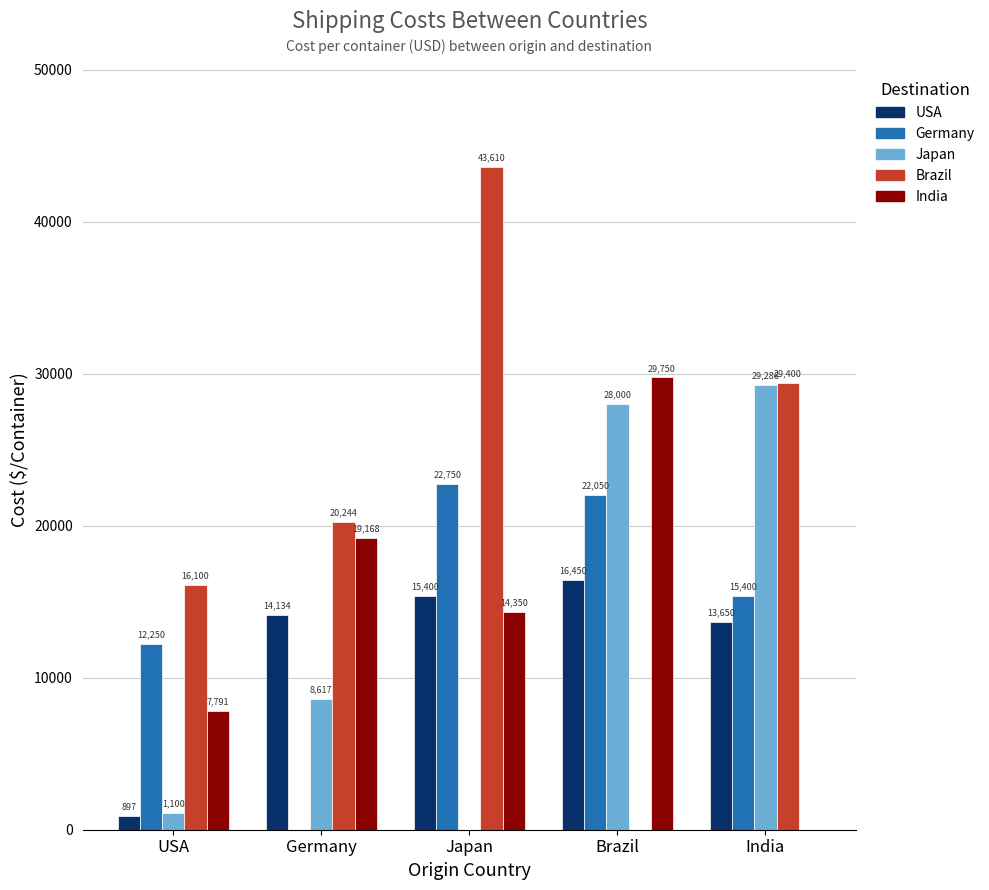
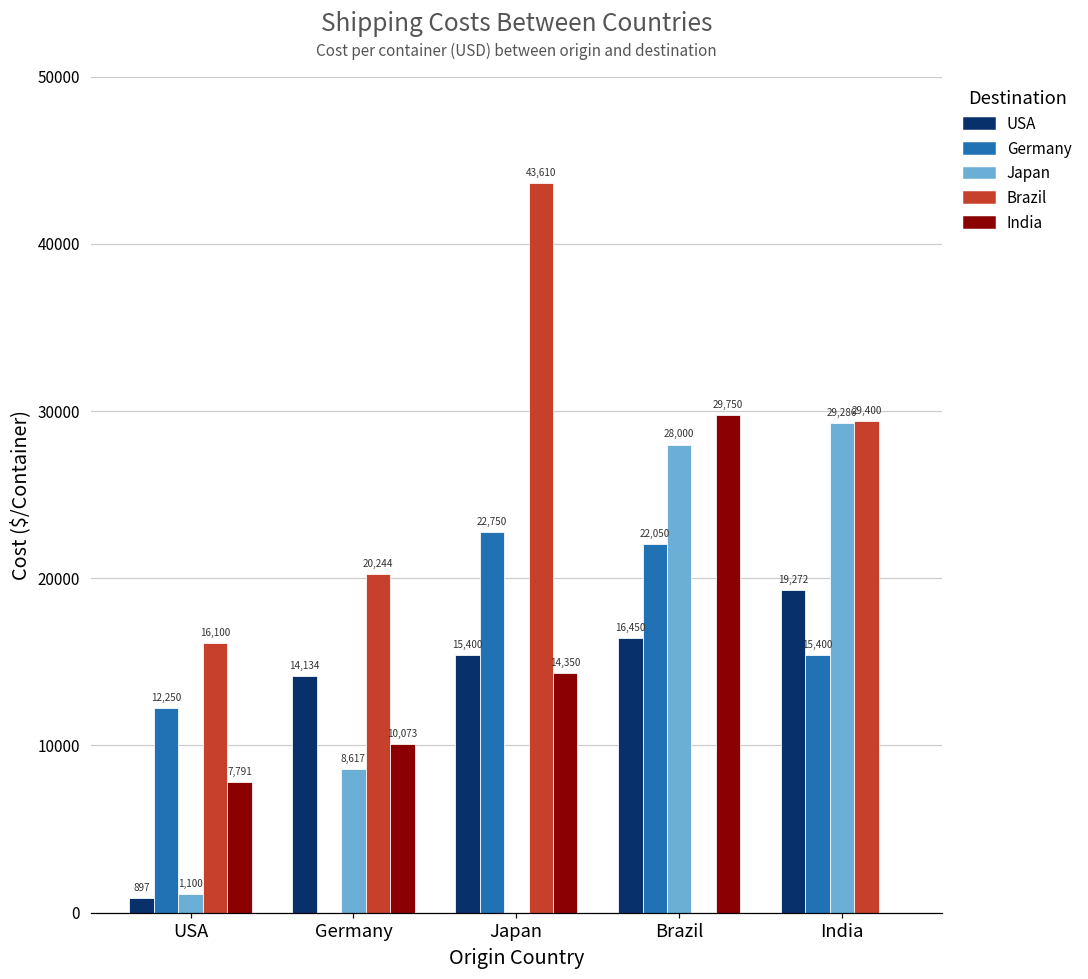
India, Germany: 19,168 -> 10,073
USA, India: 13,650 -> 19,272
